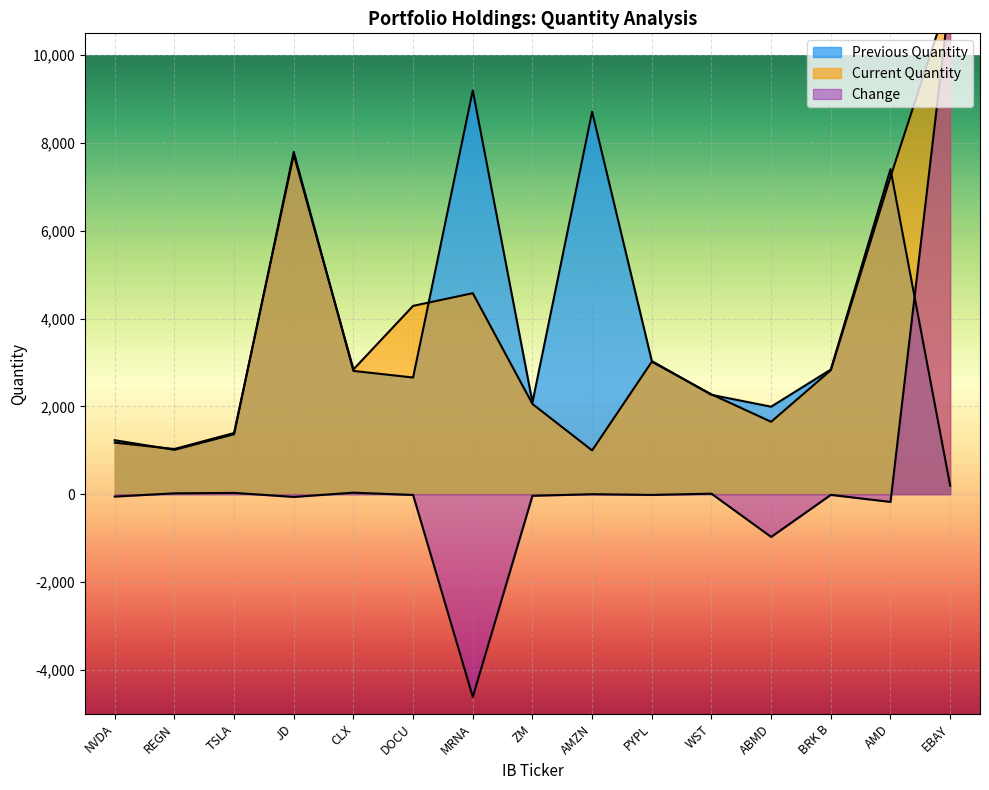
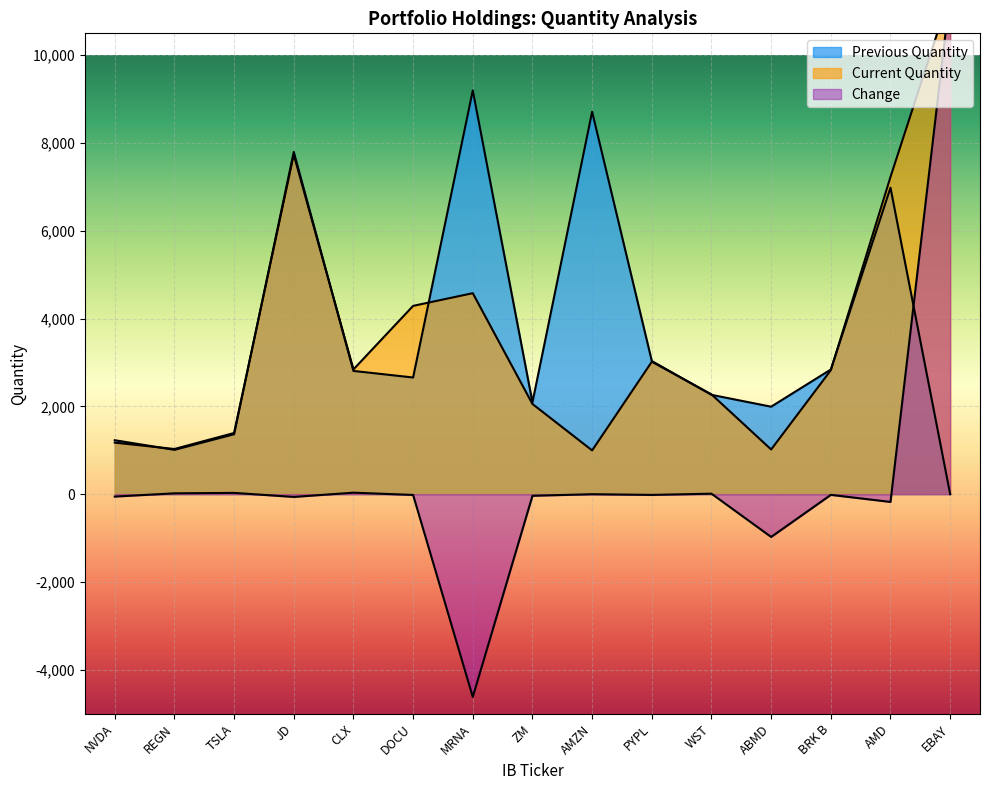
Current Quantity, ABMD: 1,600 -> 1,000
Previous Quantity, AMD: 7,400 -> 7,000
Previous Quantity, EBAY: 200 -> 0
